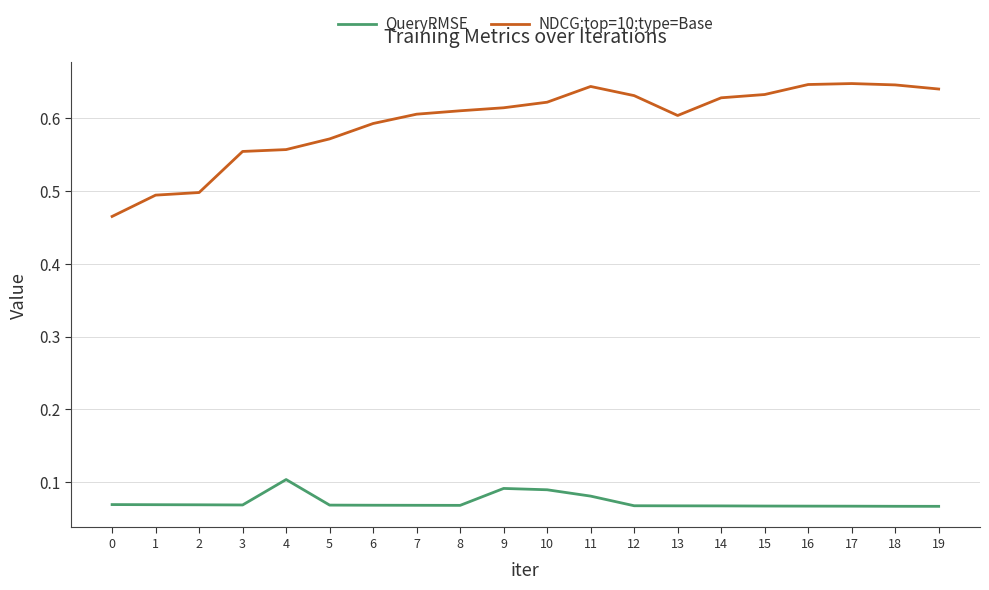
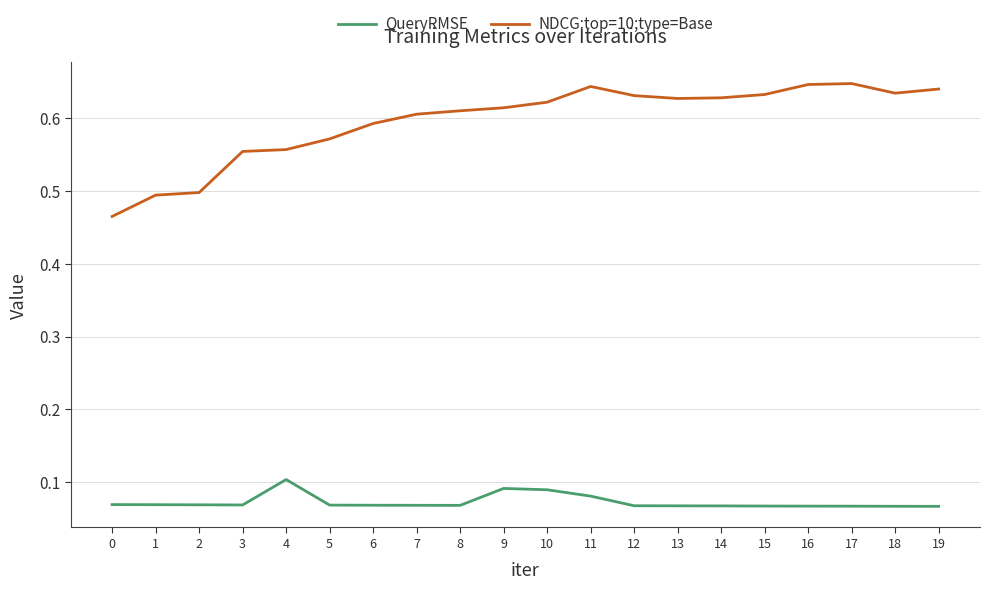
NDCG:top=10;type=Base, 13: 0.60 -> 0.63
NDCG:top=10;type=Base, 18: 0.65 -> 0.63
